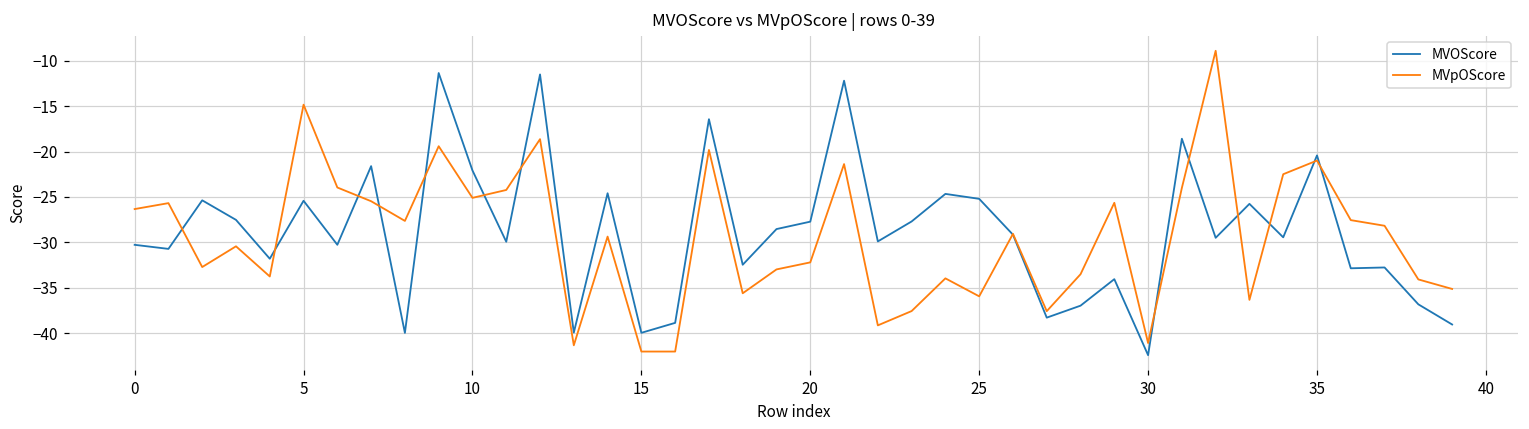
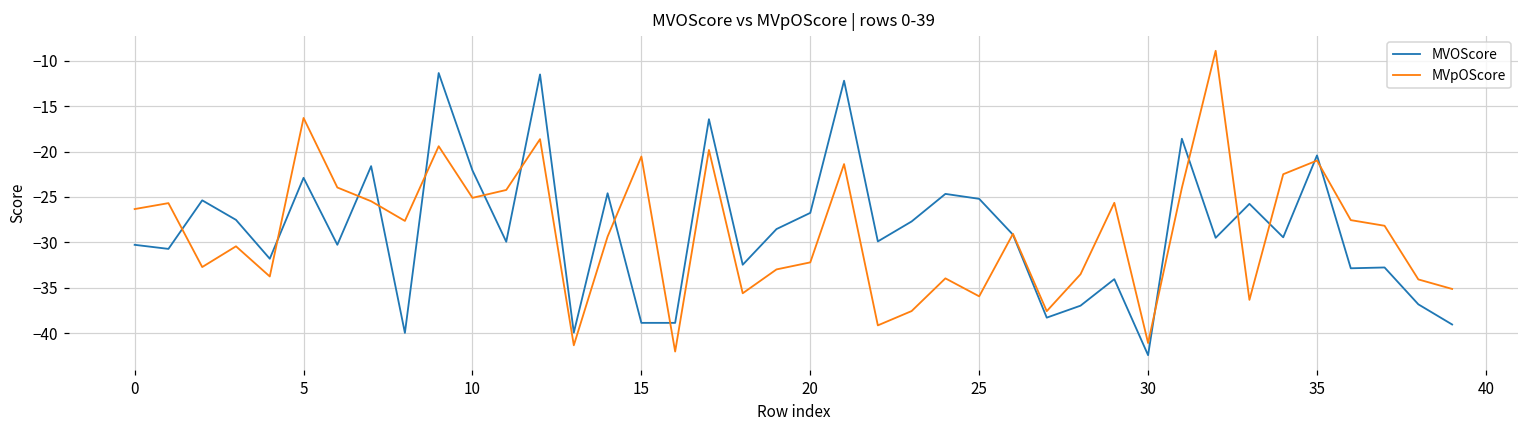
MVOScore, 5: -25 -> -23
MVpOScore, 5: -15 -> -16
MVOScore, 15: -40 -> -39
MVpOScore, 15: -42 -> -21
MVOScore, 20: -28 -> -27
